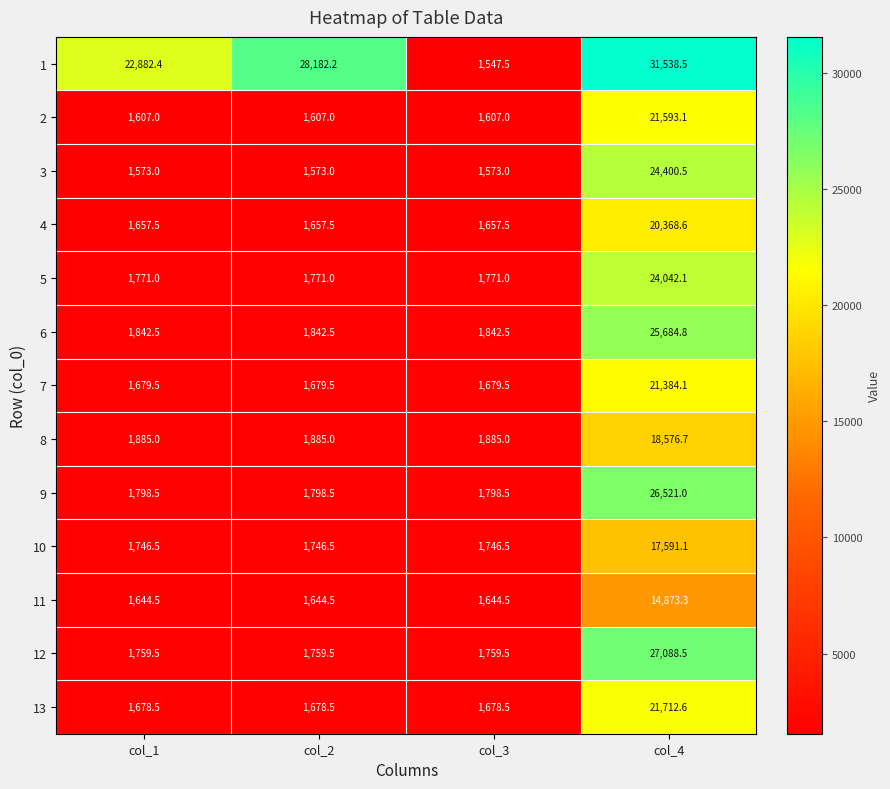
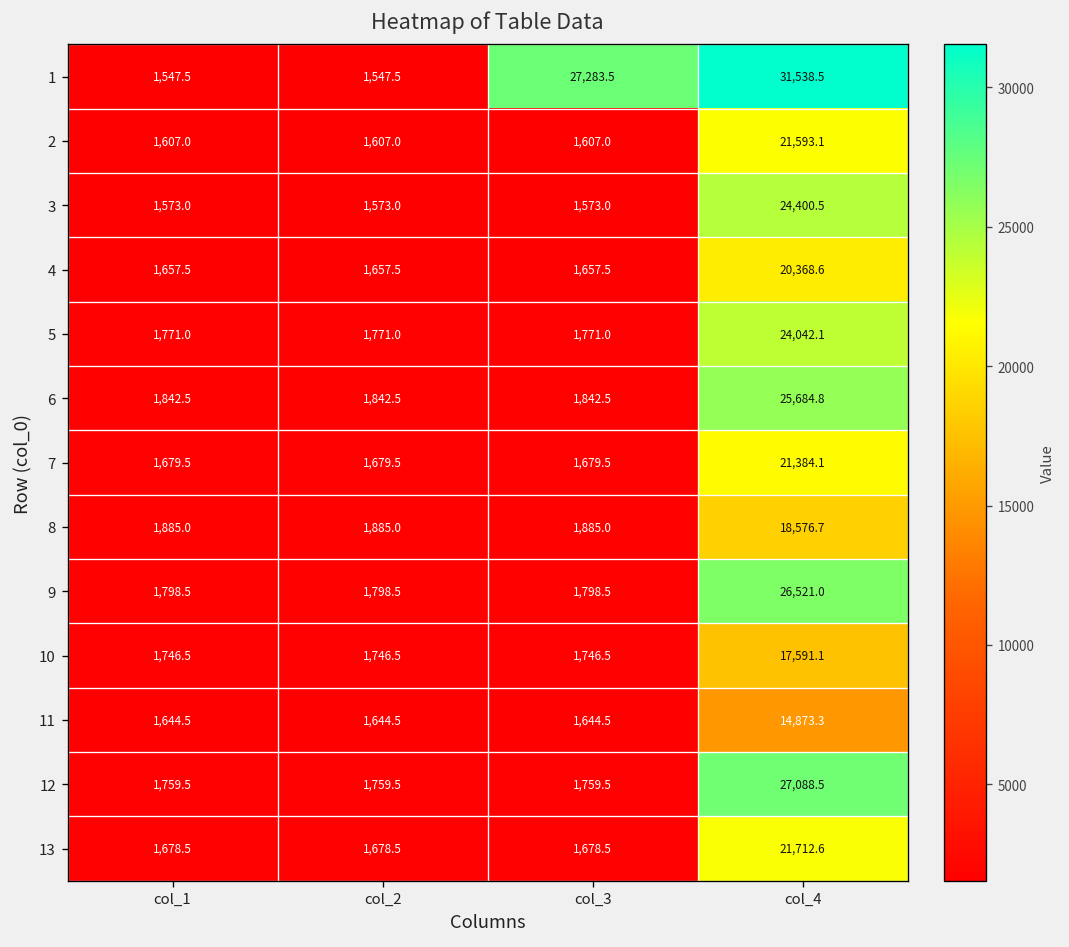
1, col_1: 22,882.4 -> 1,547.5
1, col_2: 28,182.2 -> 1,547.5
1, col_3: 1,547.5 -> 27,283.5
